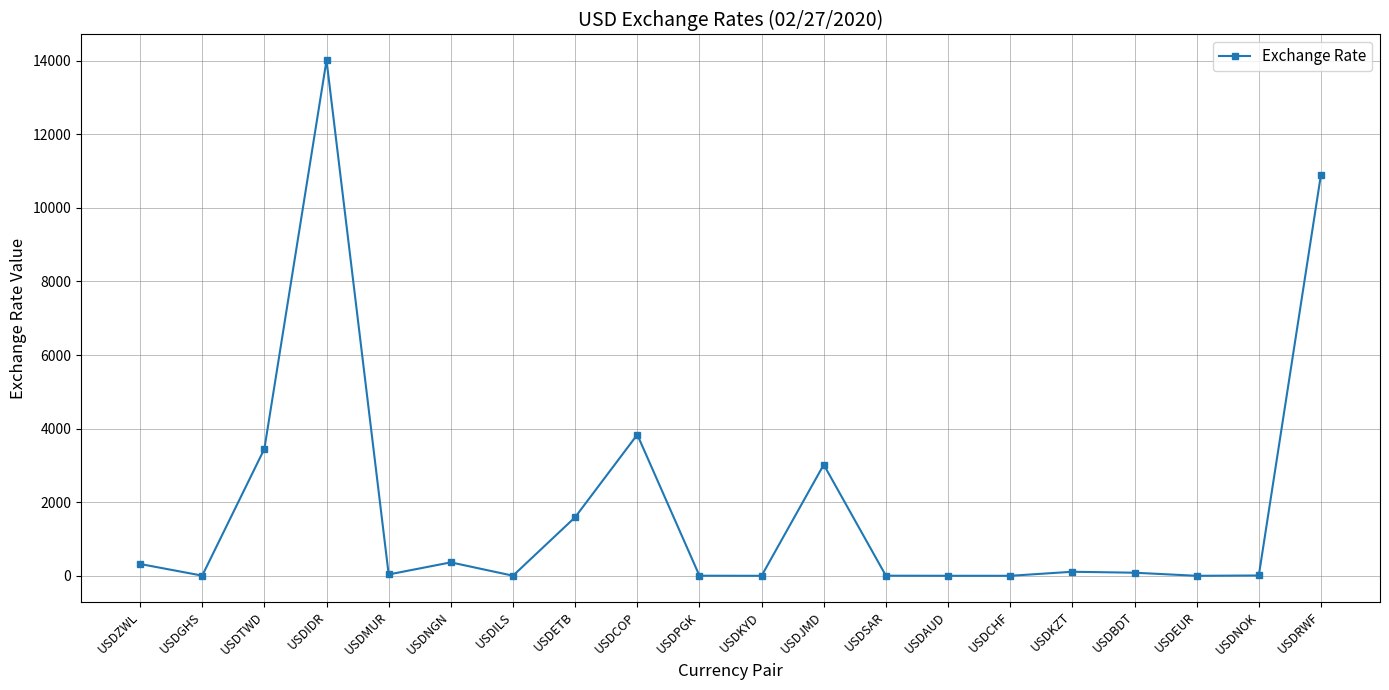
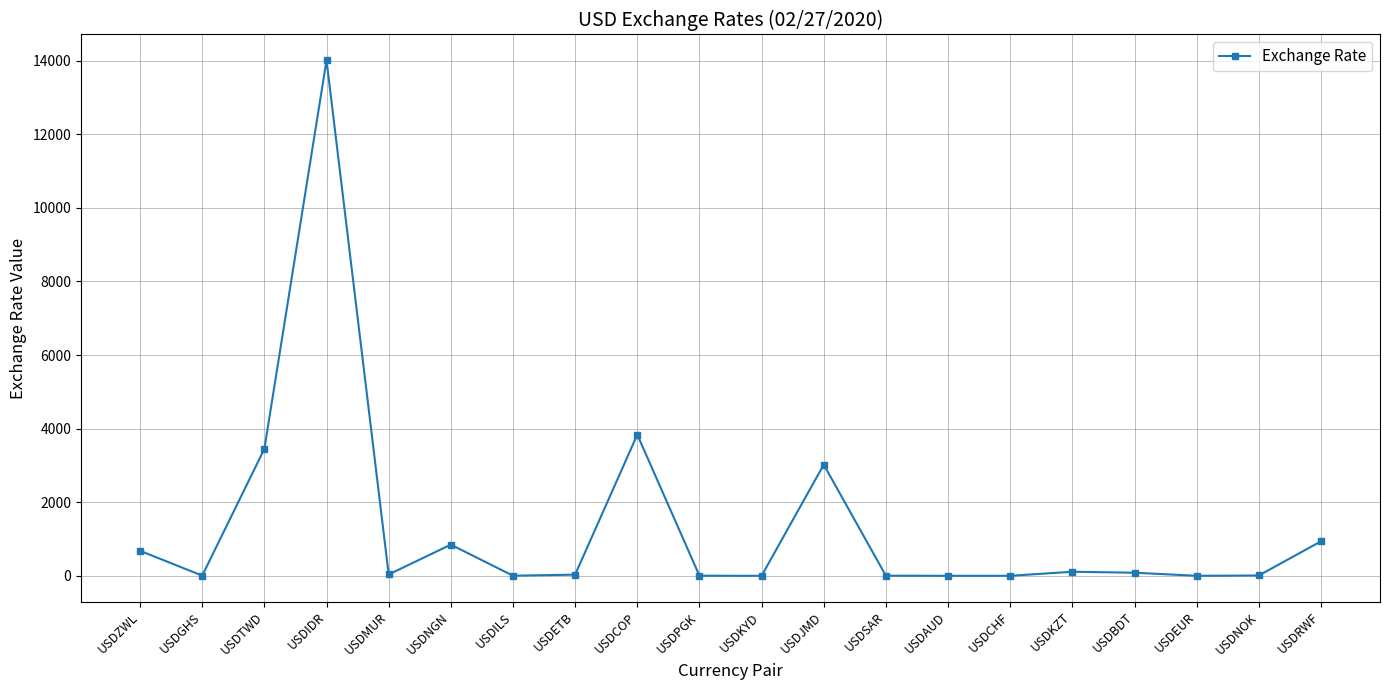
USDZWL: 300 -> 700
USDNGN: 400 -> 800
USDETB: 1600 -> 0
USDRWF: 10900 -> 900
